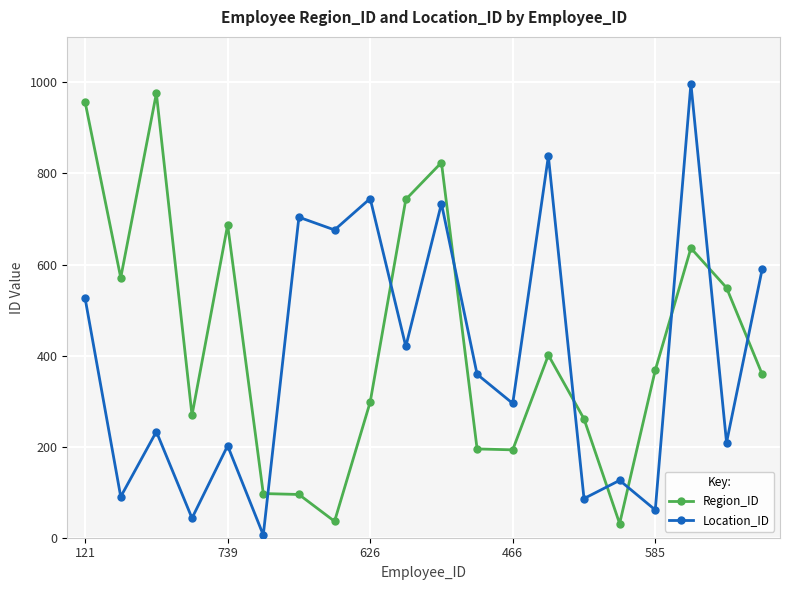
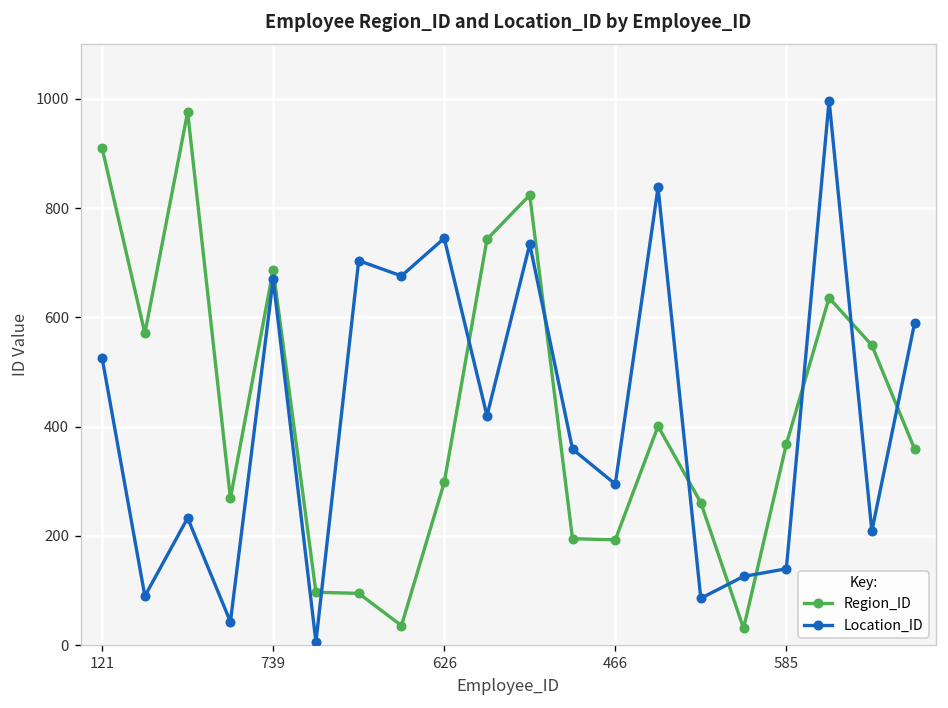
Region_ID, 121: 960 -> 910
Location_ID, 739: 200 -> 670
Location_ID, 585: 60 -> 140
